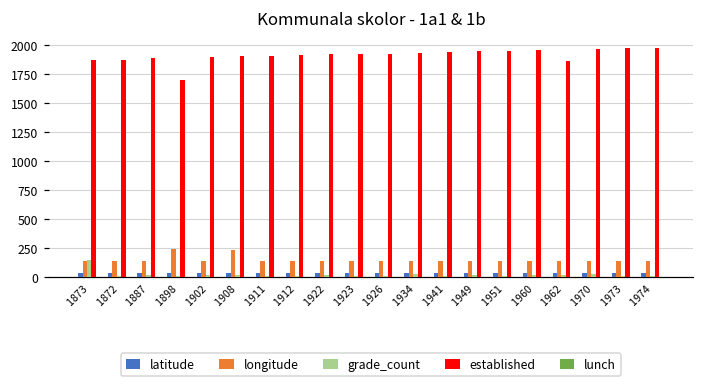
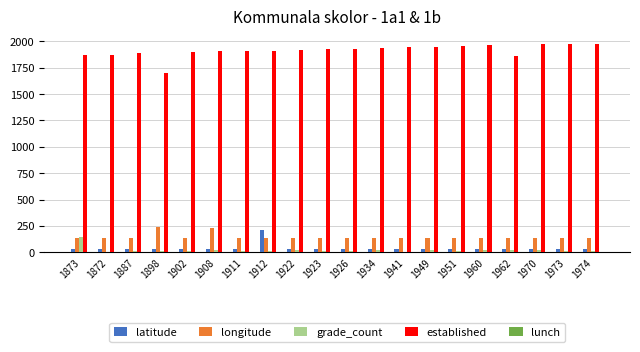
latitude, 1912: 40 -> 210
